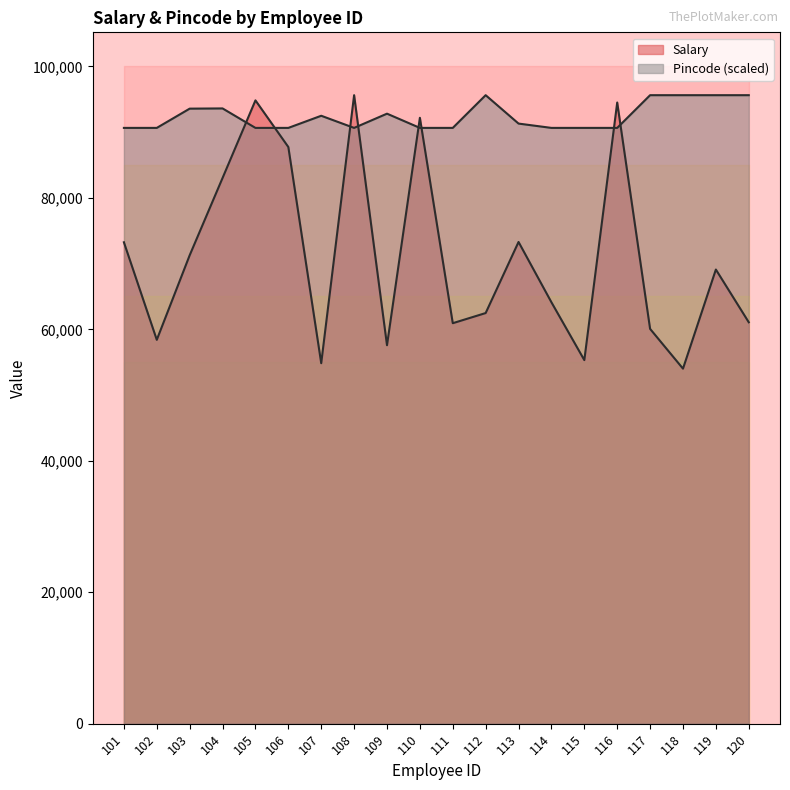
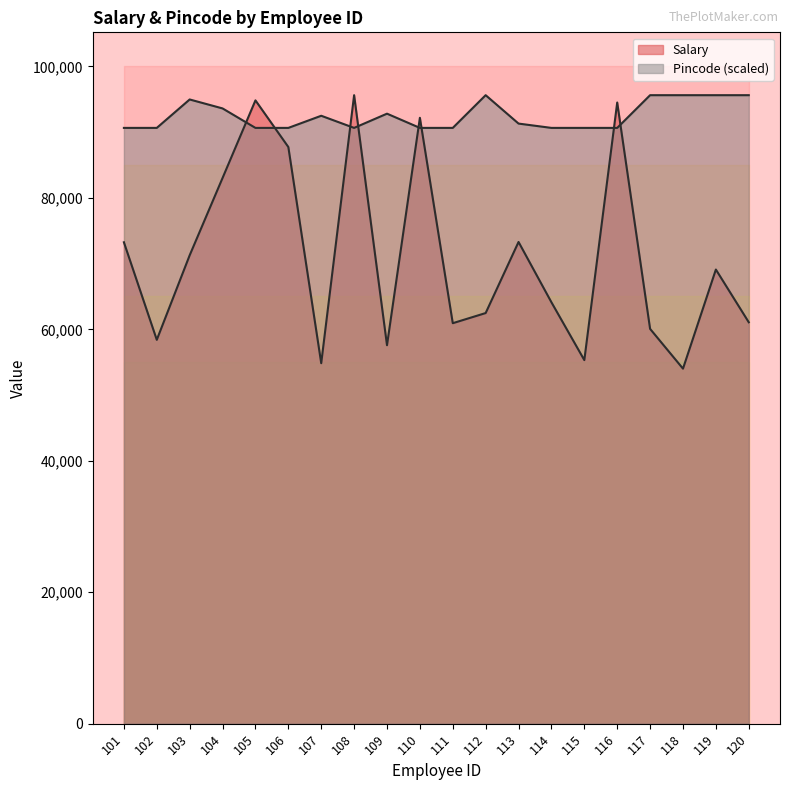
Pincode (scaled), 103: 94,000 -> 95,000
